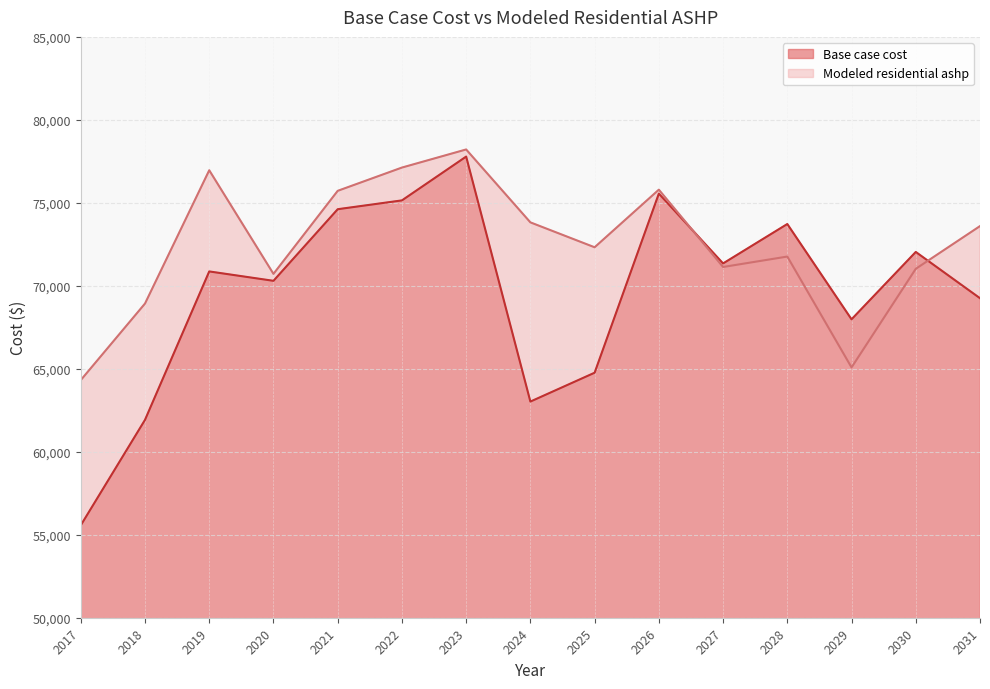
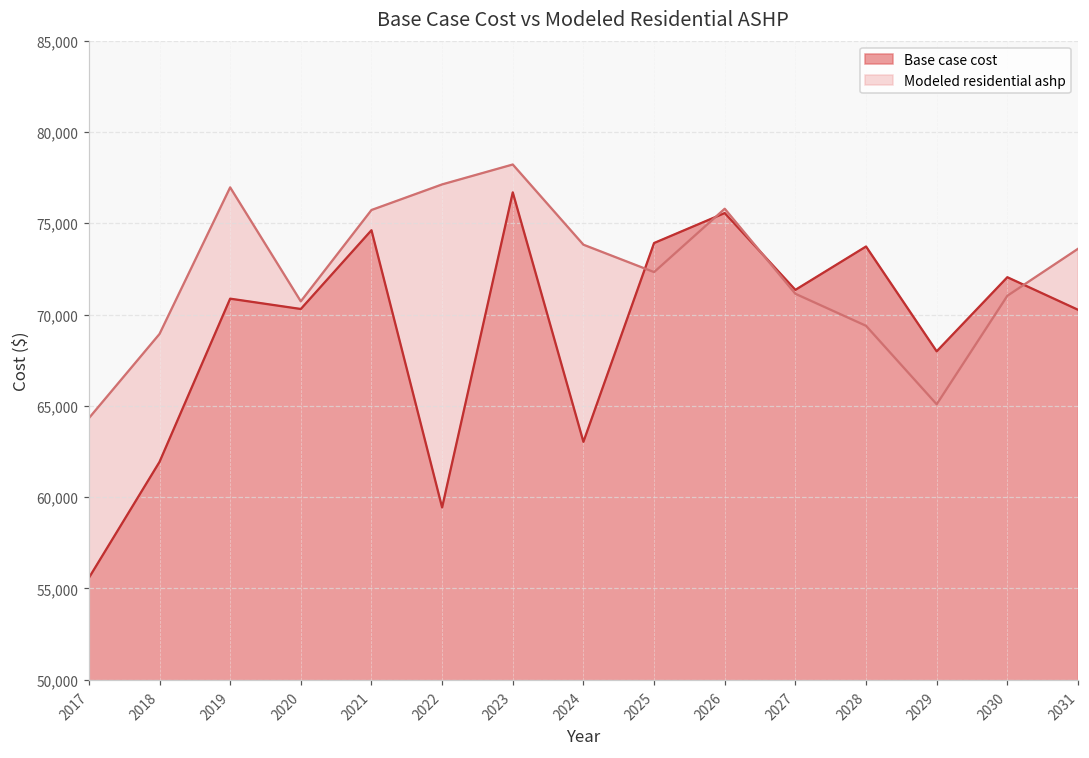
Base case cost, 2022: 75,100 -> 59,400
Base case cost, 2023: 77,800 -> 76,700
Base case cost, 2025: 64,800 -> 73,900
Modeled residential ashp, 2028: 71,800 -> 69,400
Base case cost, 2031: 69,300 -> 70,300
